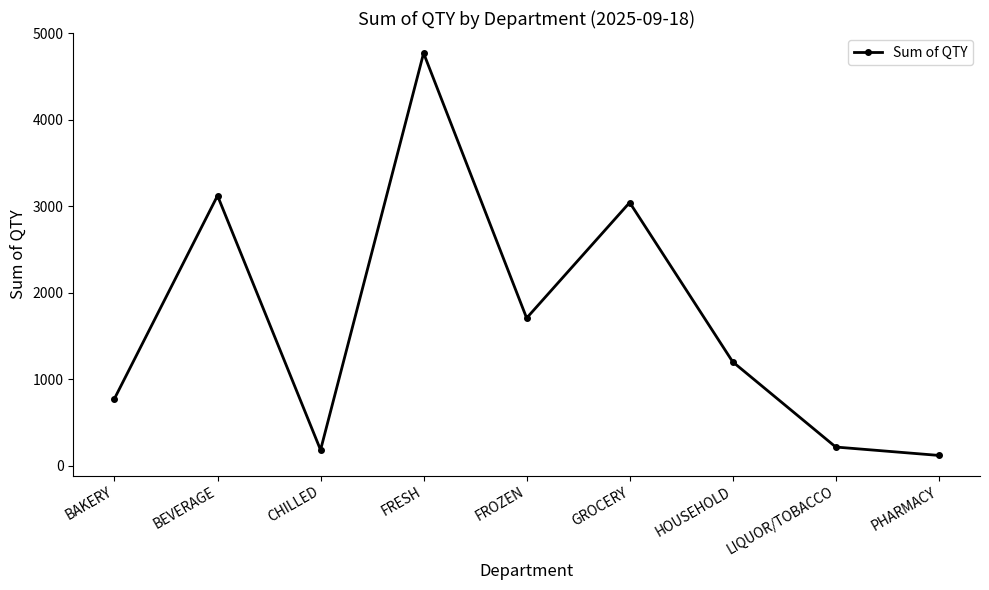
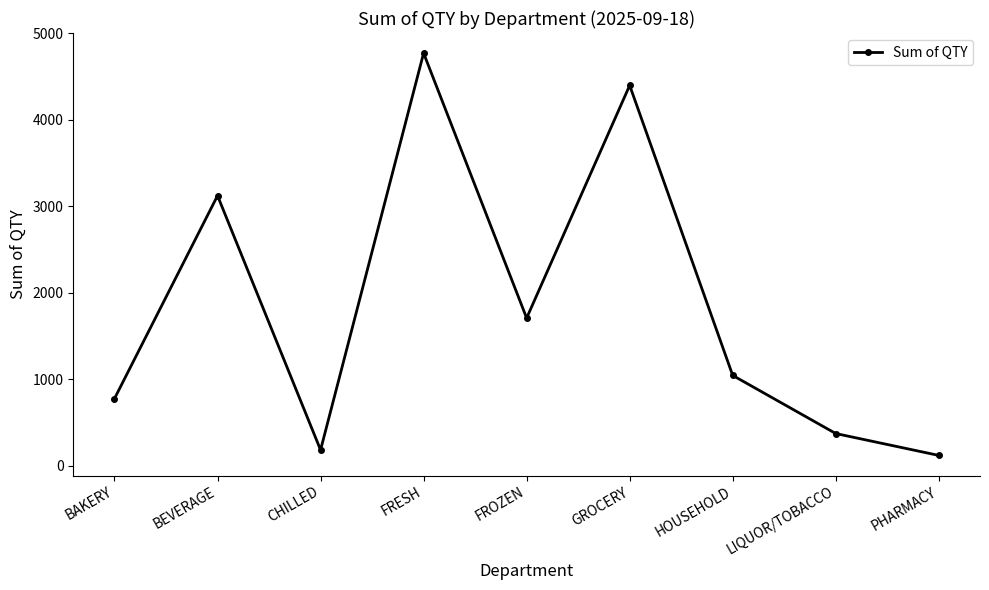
GROCERY: 3000 -> 4400
HOUSEHOLD: 1200 -> 1000
LIQUOR/TOBACCO: 200 -> 400
